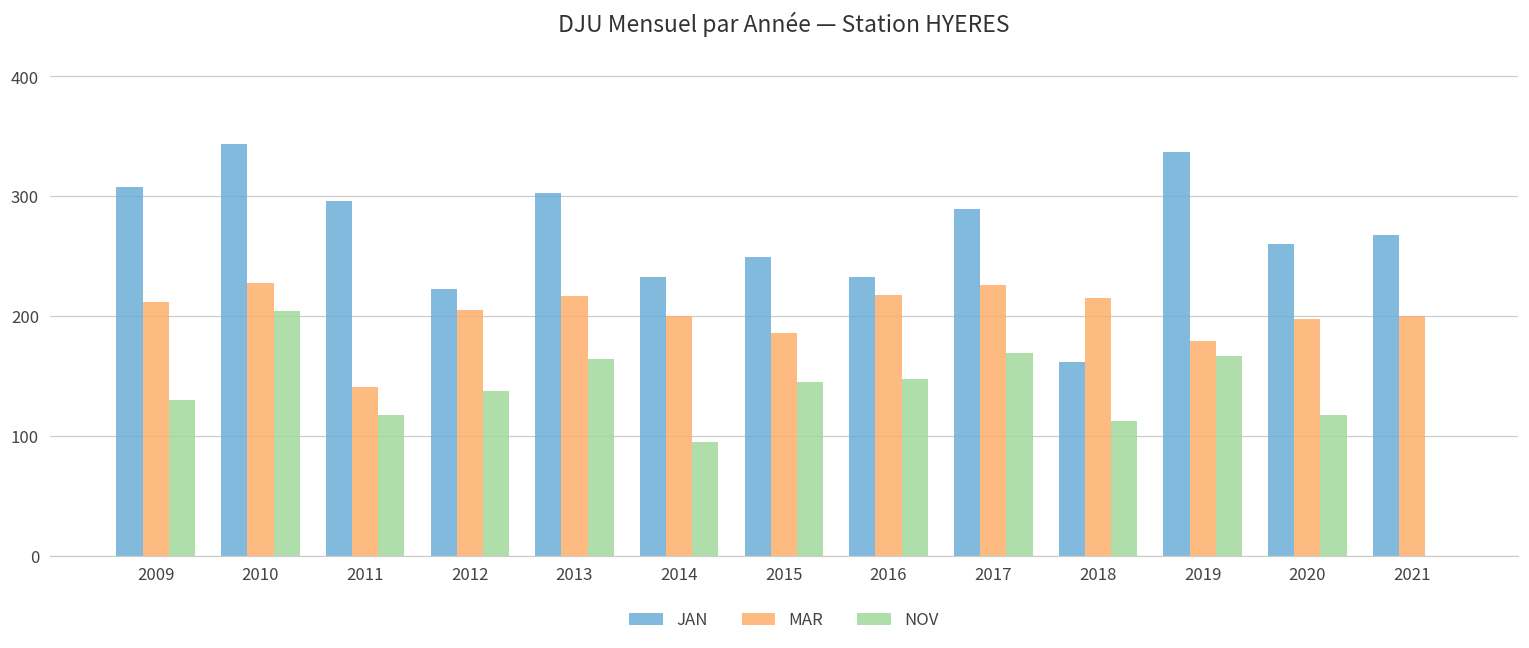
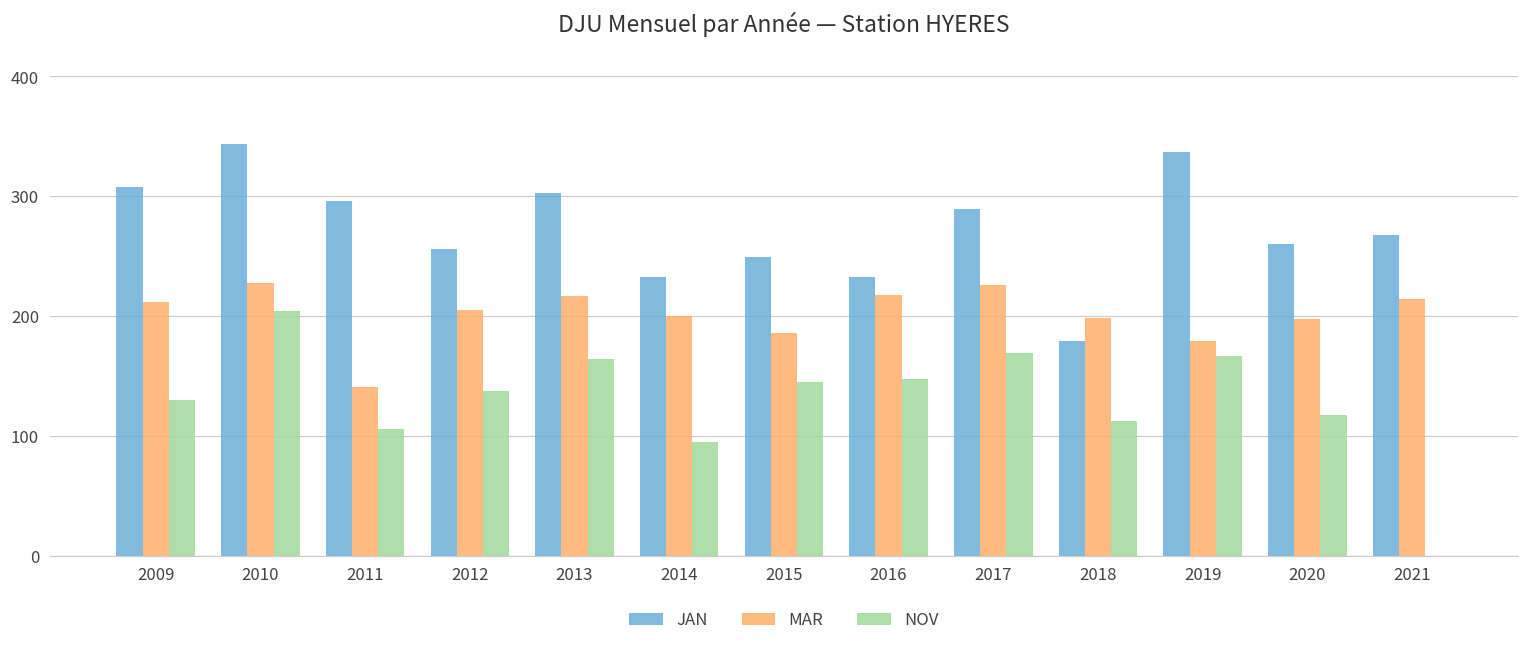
NOV, 2011: 118 -> 106
JAN, 2012: 223 -> 256
JAN, 2018: 162 -> 180
MAR, 2018: 215 -> 199
MAR, 2021: 200 -> 215
